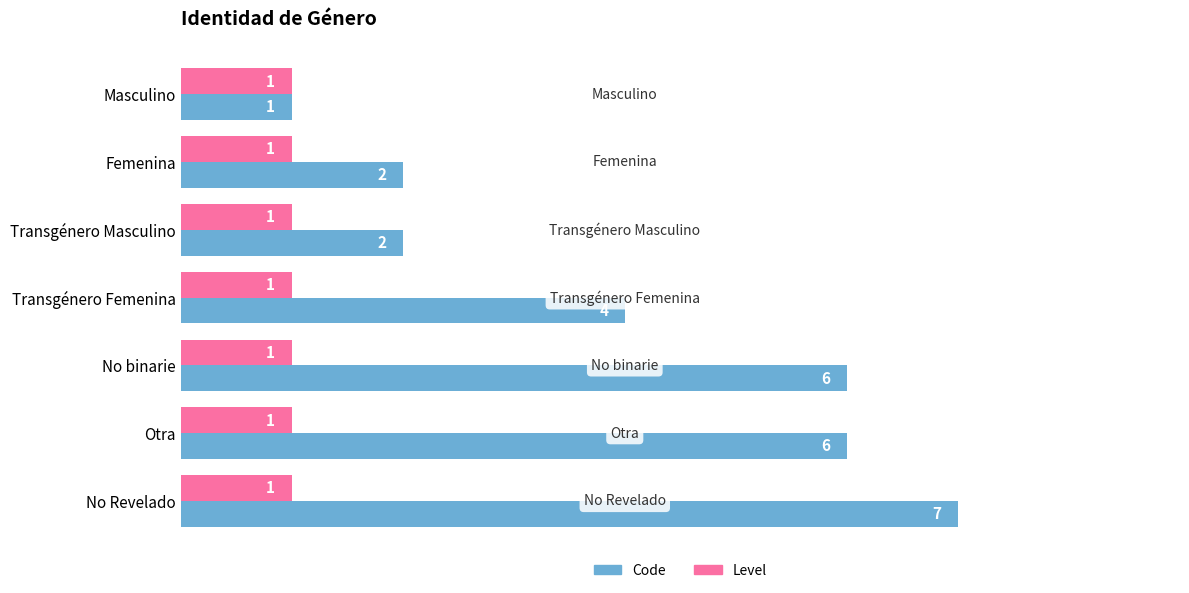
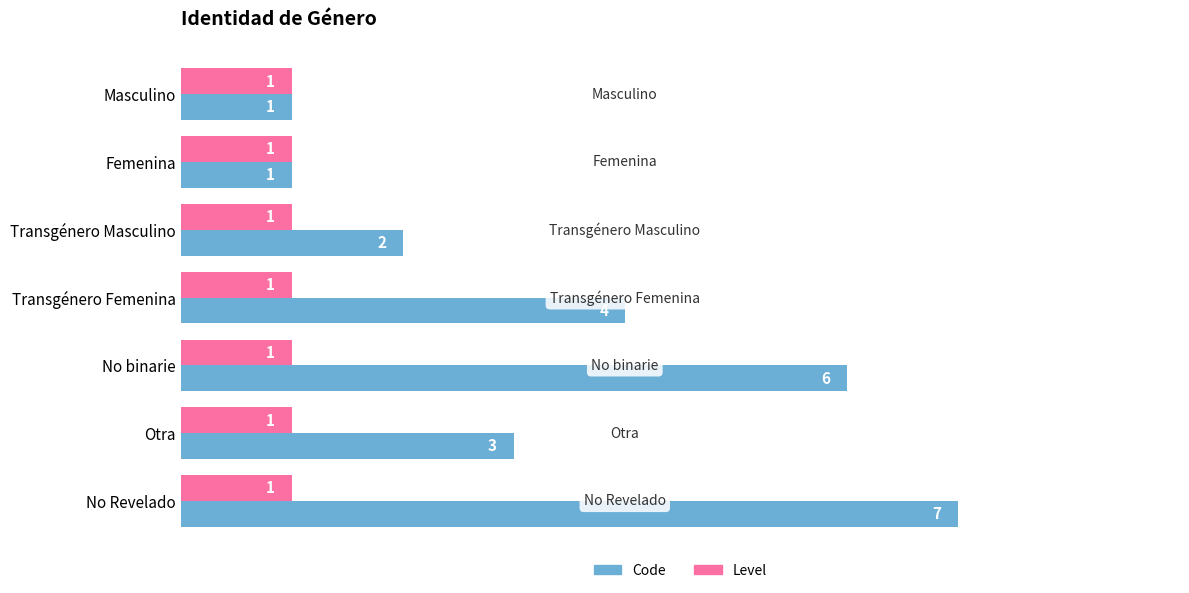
Code, Femenina: 2 -> 1
Code, Otra: 6 -> 3
